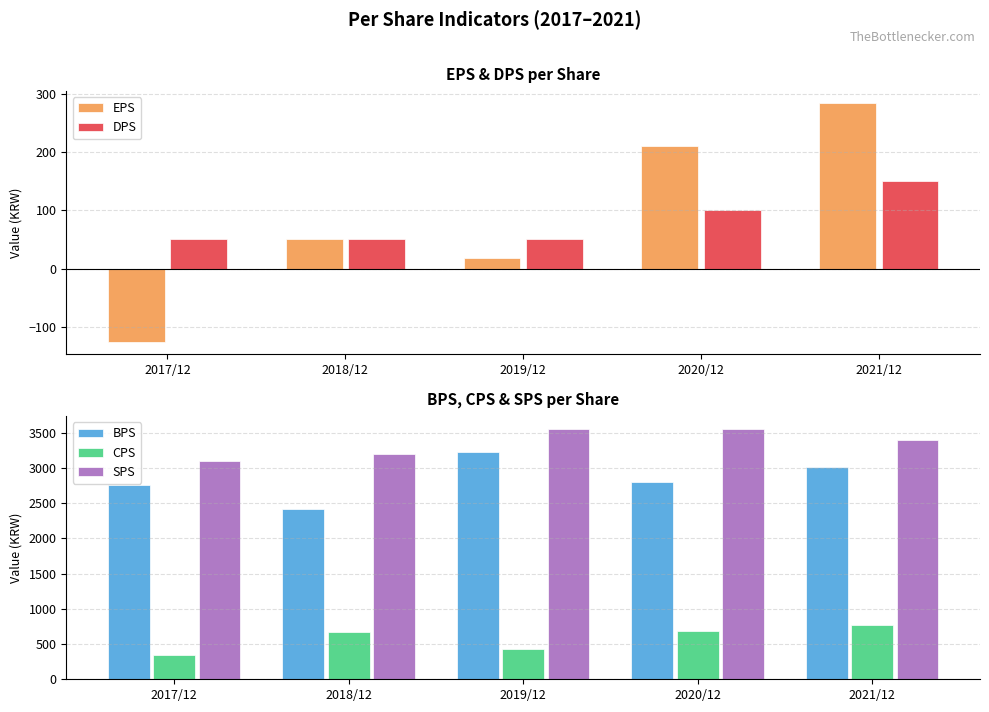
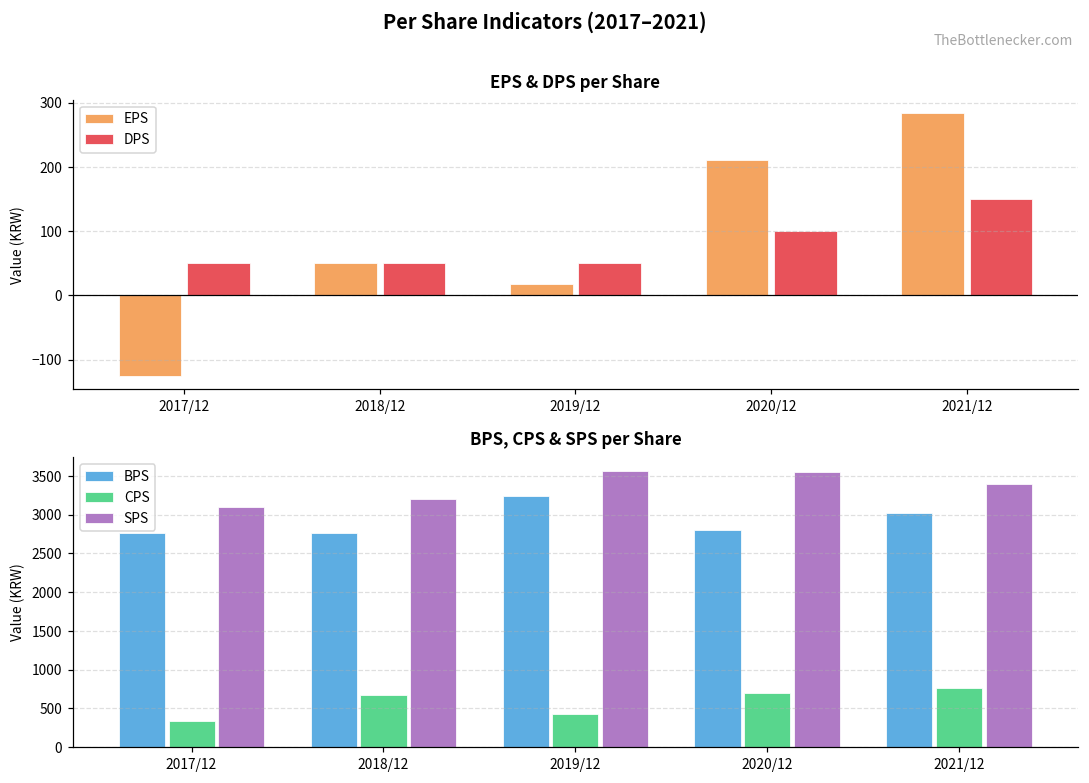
BPS, CPS & SPS per Share, BPS, 2018/12: 2400 -> 2800
